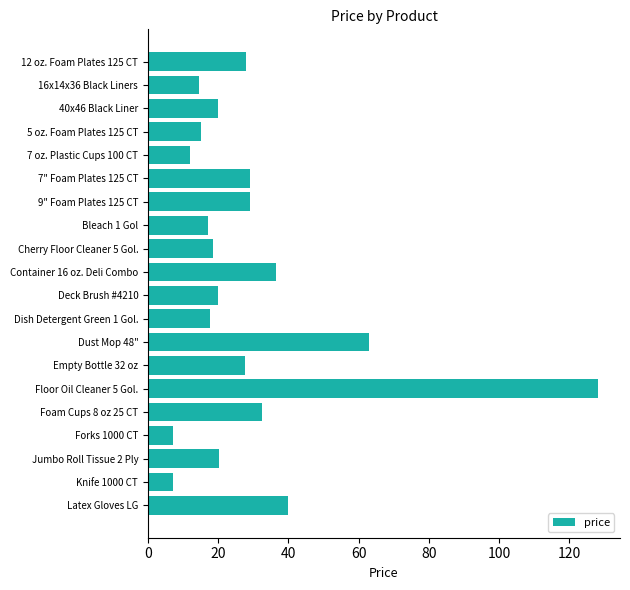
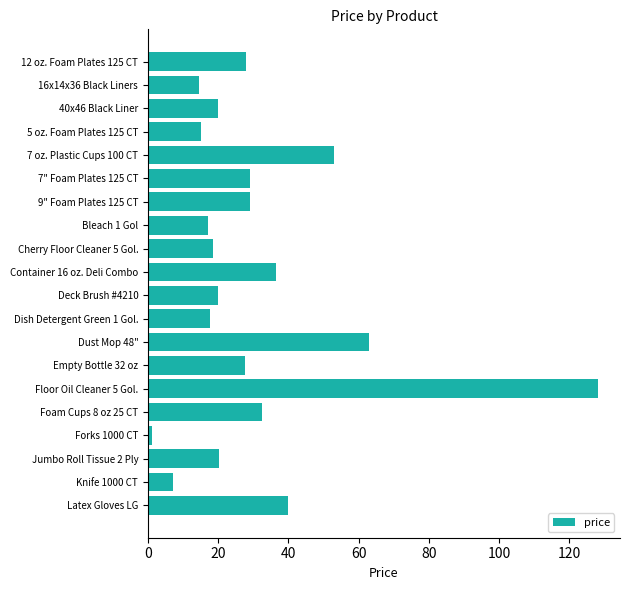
7 oz. Plastic Cups 100 CT: 12 -> 53
Forks 1000 CT: 7 -> 1
